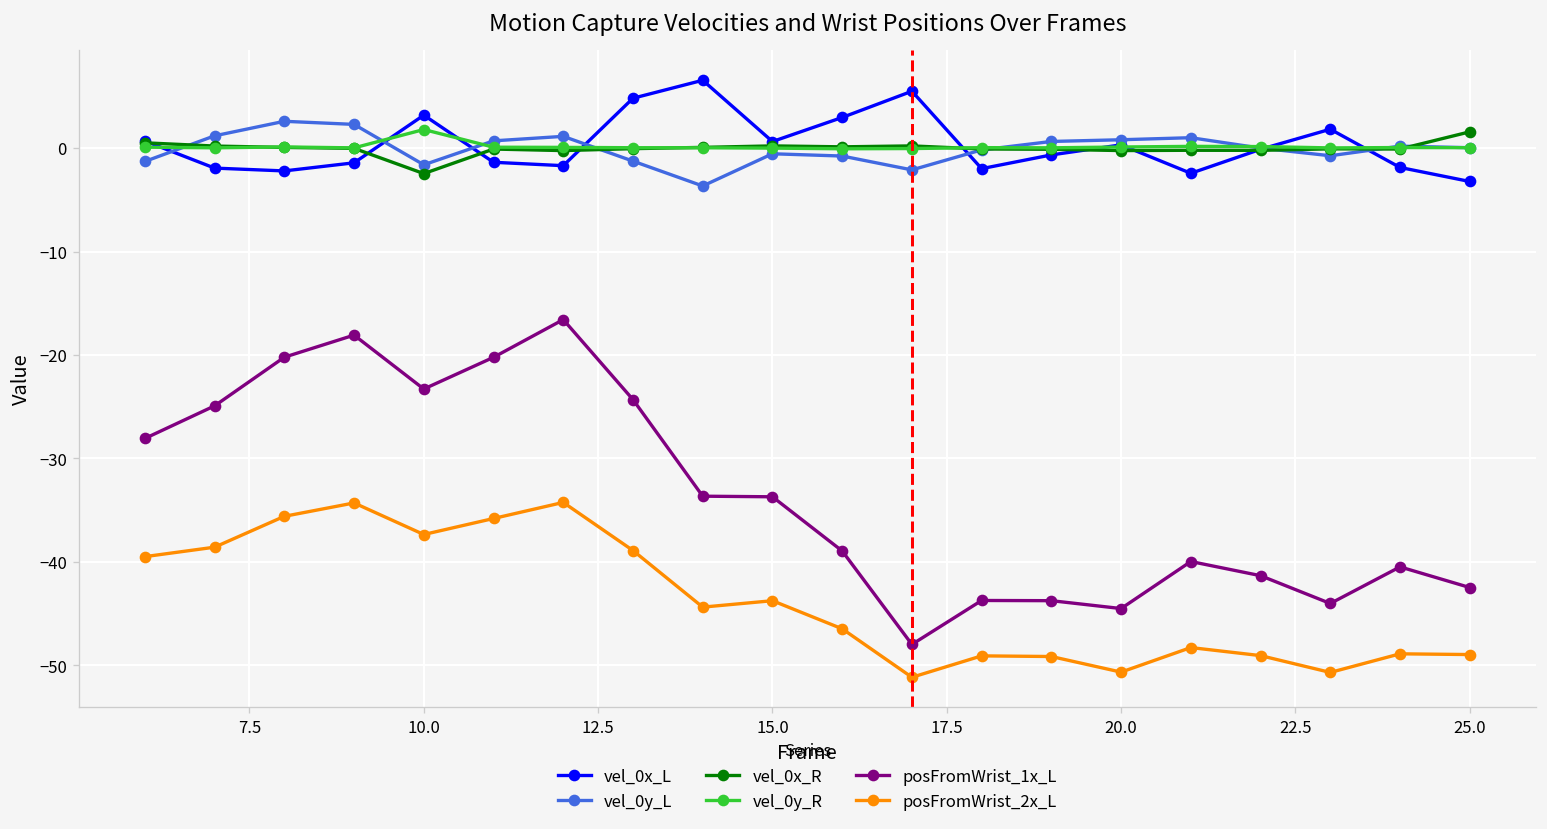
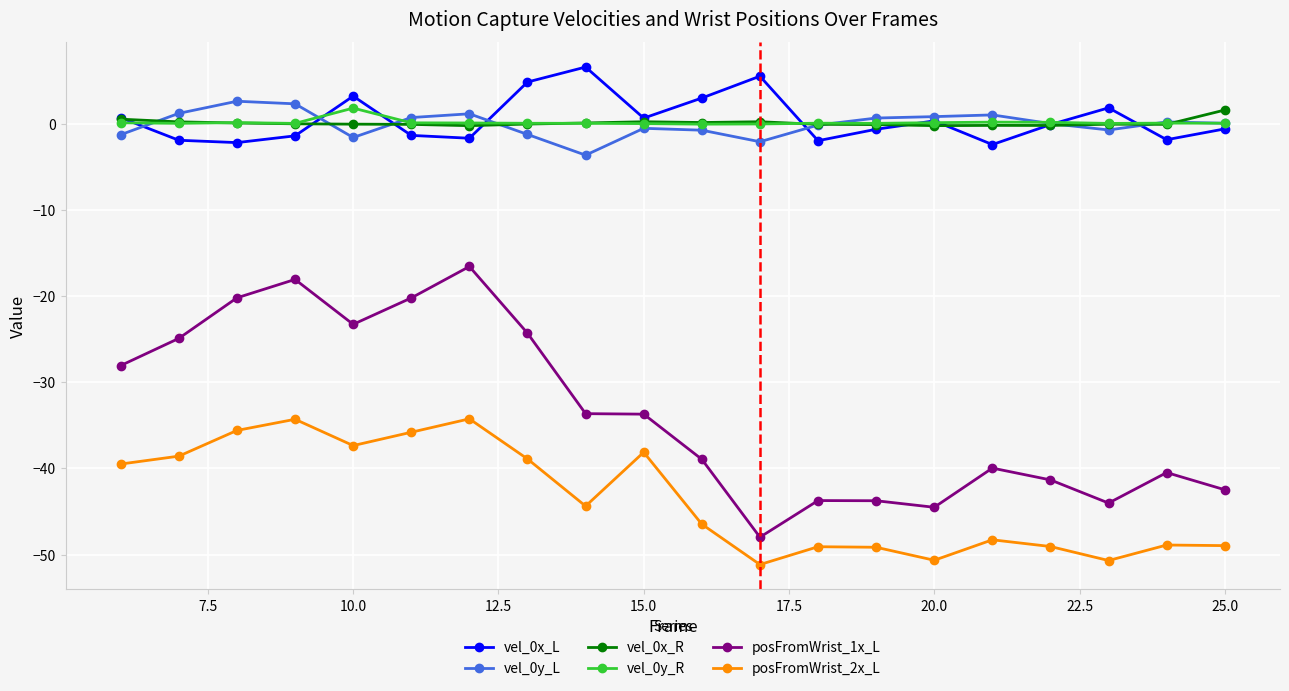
vel_0x_R, 10.0: -2 -> 0
posFromWrist_2x_L, 15.0: -44 -> -38
vel_0x_L, 25.0: -3 -> -1
